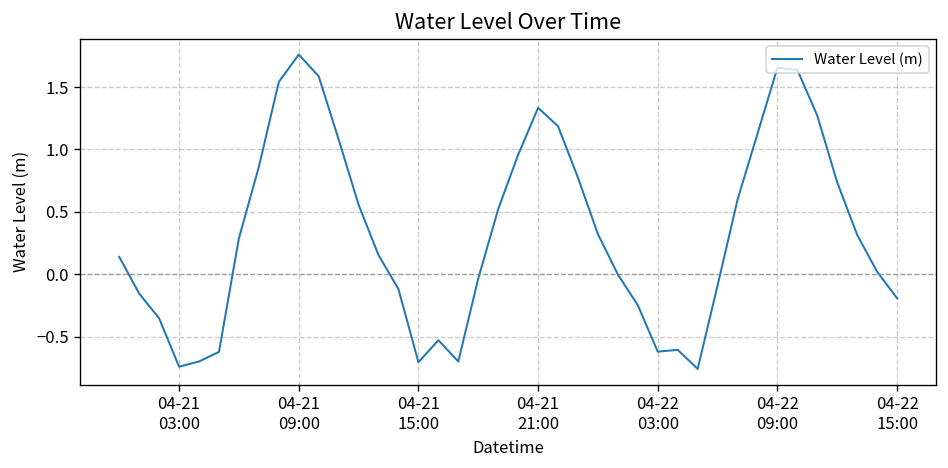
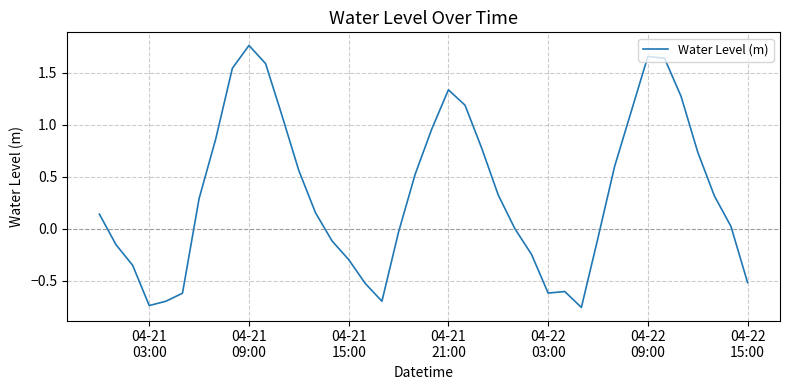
04-21 15:00: -0.71 -> -0.30
04-22 15:00: -0.19 -> -0.52
